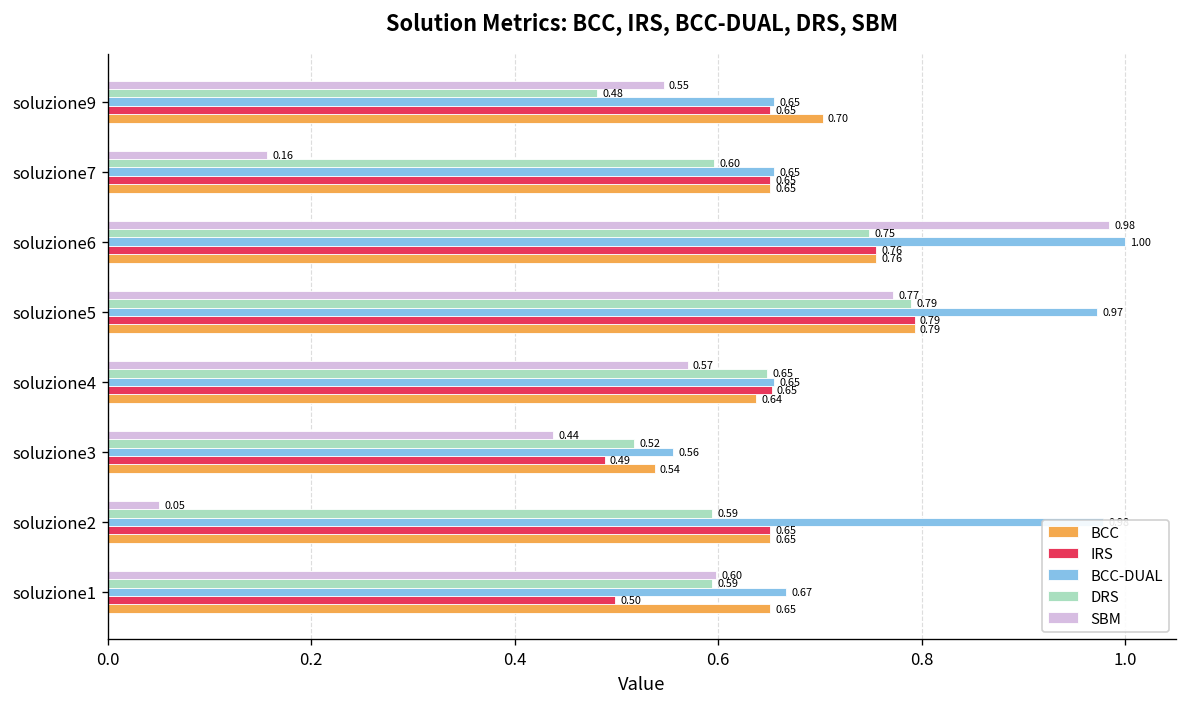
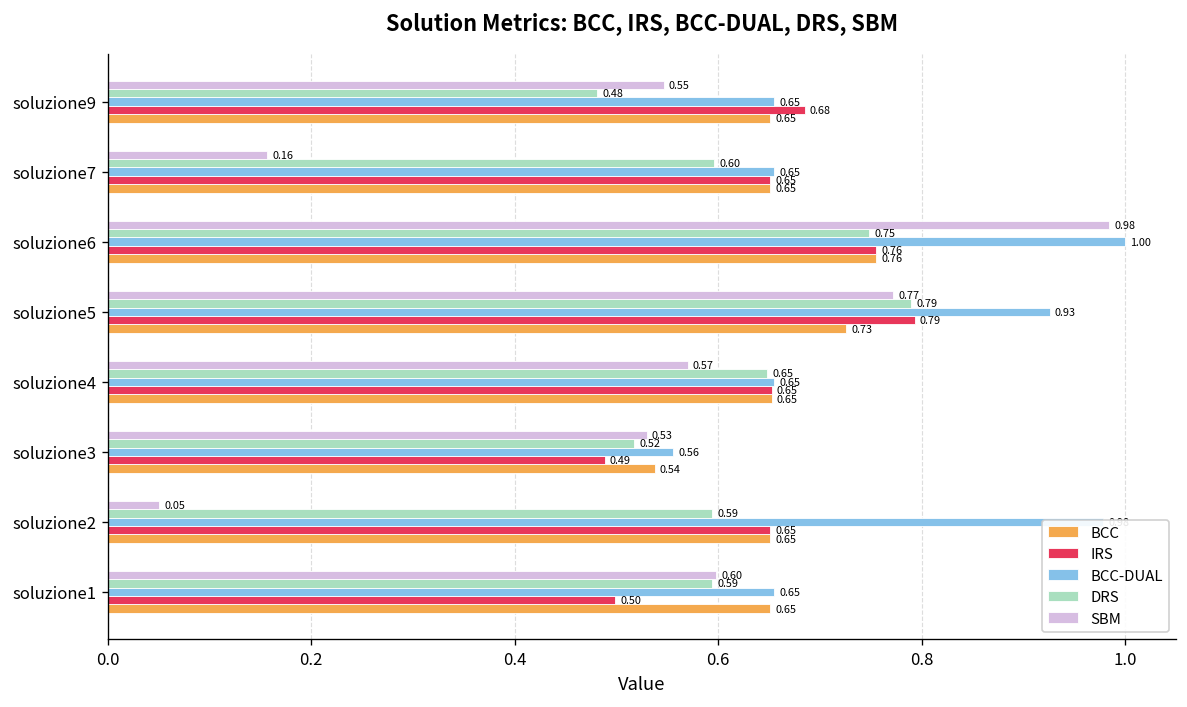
IRS, soluzione9: 0.65 -> 0.68
BCC, soluzione9: 0.70 -> 0.65
BCC-DUAL, soluzione5: 0.97 -> 0.93
BCC, soluzione5: 0.79 -> 0.73
BCC, soluzione4: 0.64 -> 0.65
SBM, soluzione3: 0.44 -> 0.53
BCC-DUAL, soluzione1: 0.67 -> 0.65
